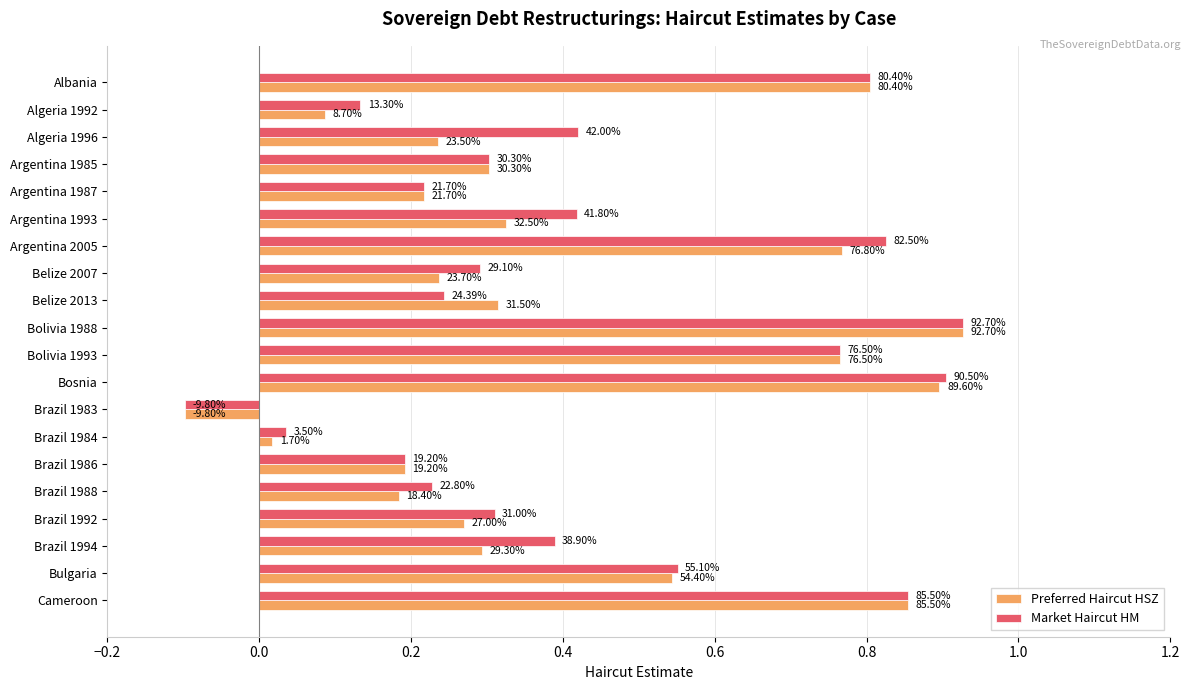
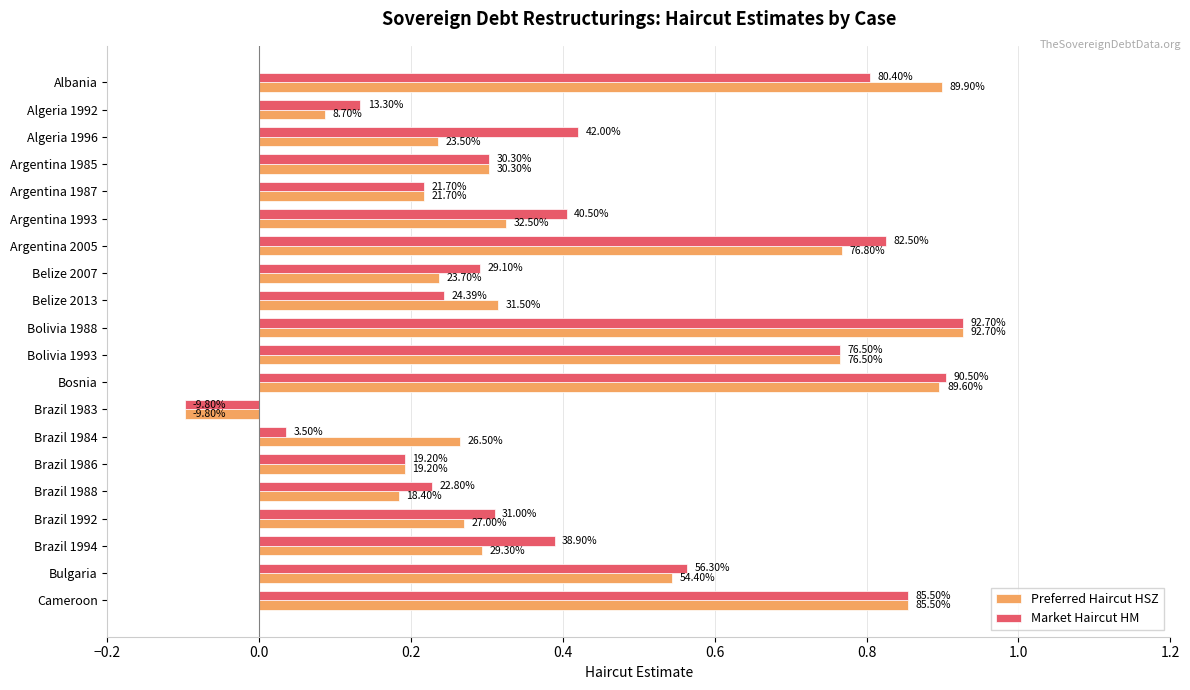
Preferred Haircut HSZ, Albania: 80.40% -> 89.90%
Market Haircut HM, Argentina 1993: 41.80% -> 40.50%
Preferred Haircut HSZ, Brazil 1984: 1.70% -> 26.50%
Market Haircut HM, Bulgaria: 55.10% -> 56.30%
